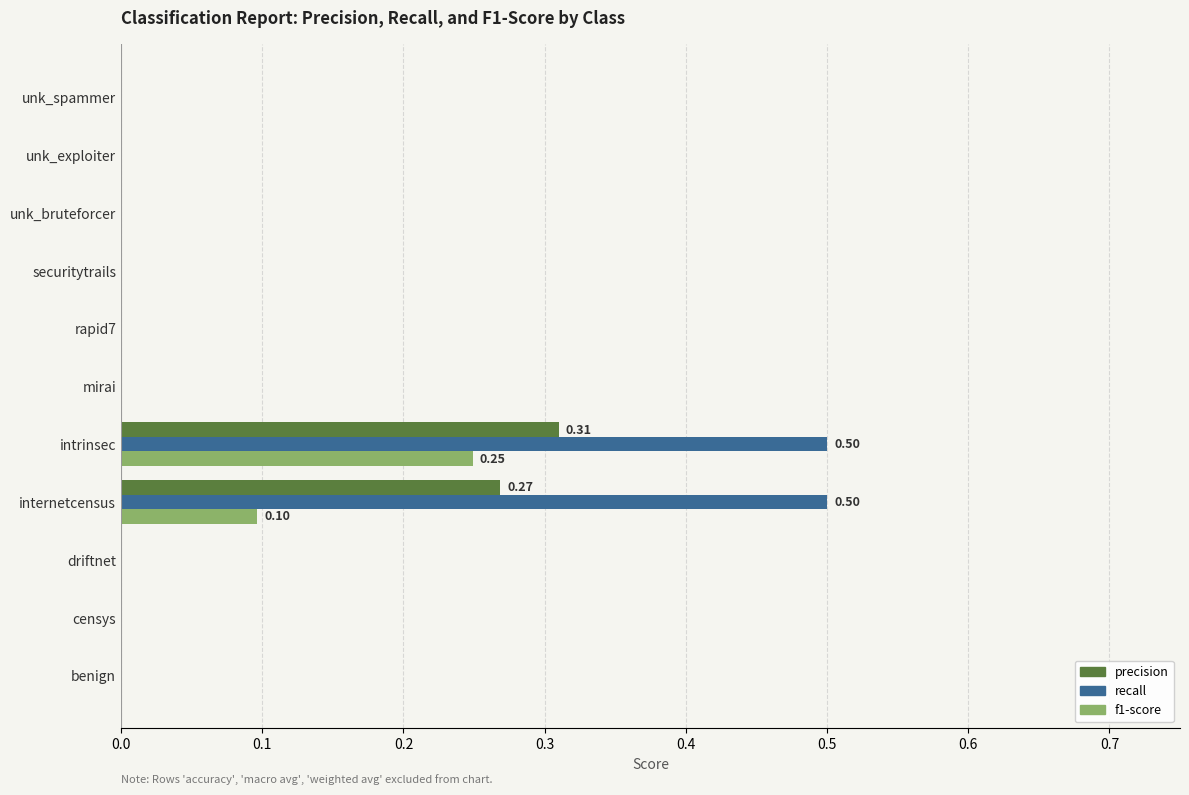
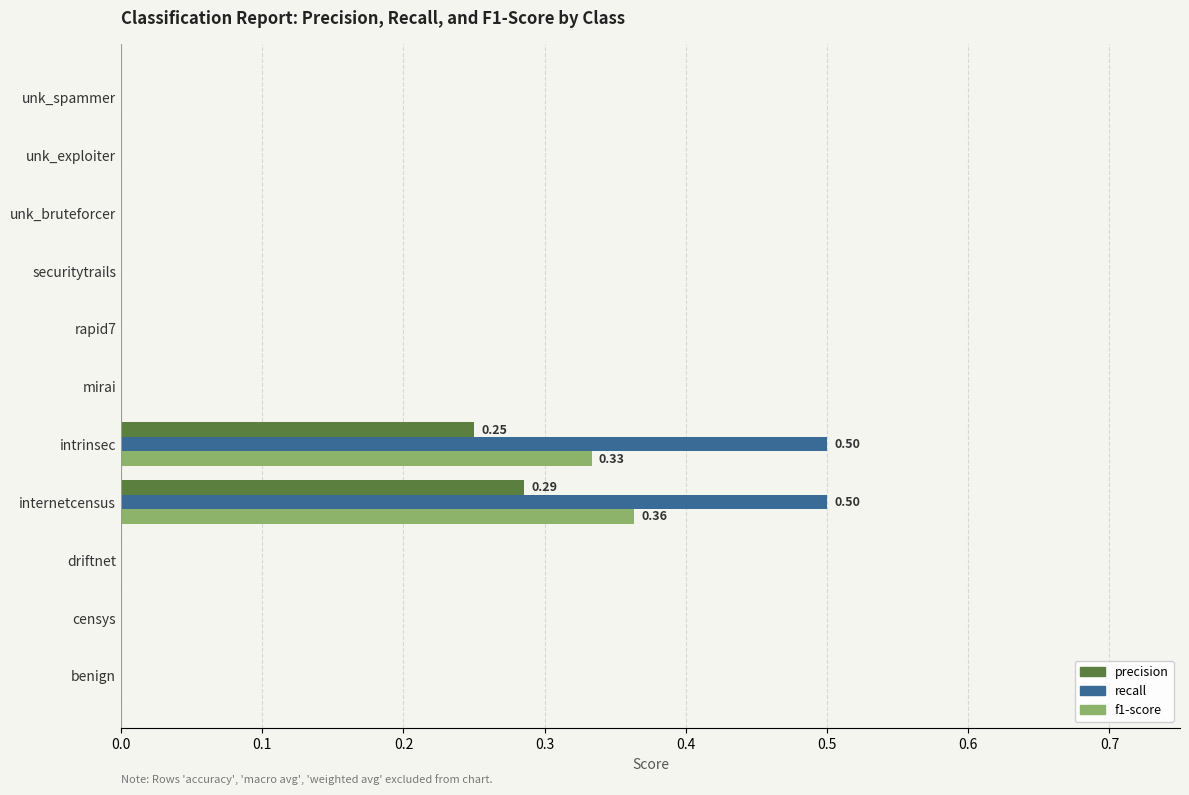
precision, intrinsec: 0.31 -> 0.25
f1-score, intrinsec: 0.25 -> 0.33
precision, internetcensus: 0.27 -> 0.29
f1-score, internetcensus: 0.10 -> 0.36
